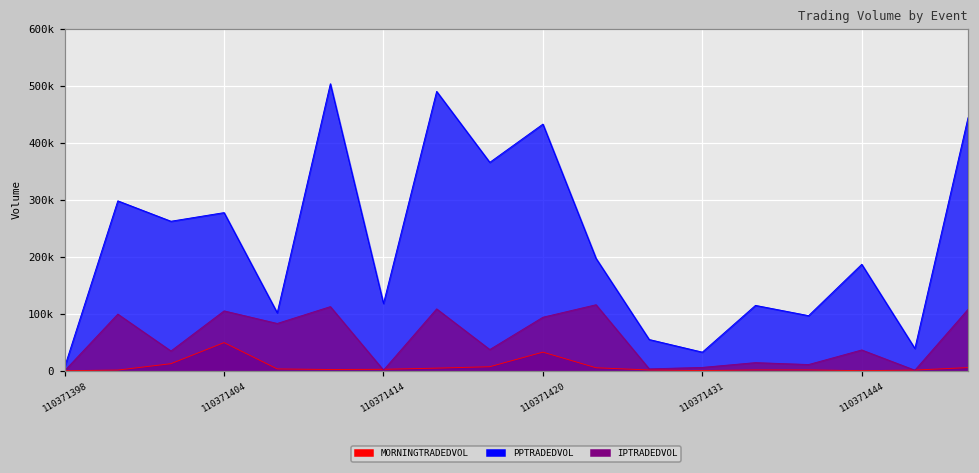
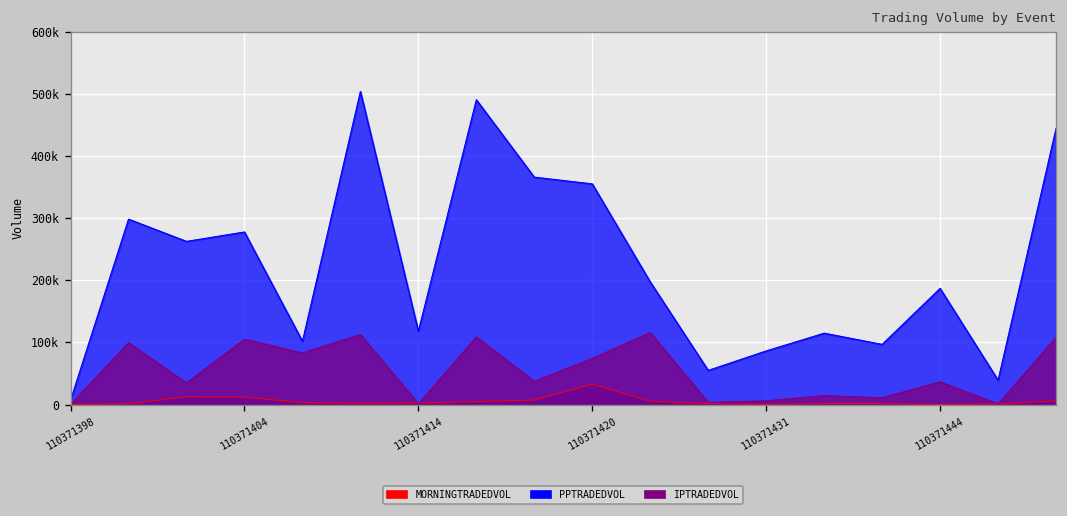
MORNINGTRADEDVOL, 110371404: 50000 -> 10000
PPTRADEDVOL, 110371420: 430000 -> 360000
IPTRADEDVOL, 110371420: 90000 -> 70000
PPTRADEDVOL, 110371431: 30000 -> 90000
